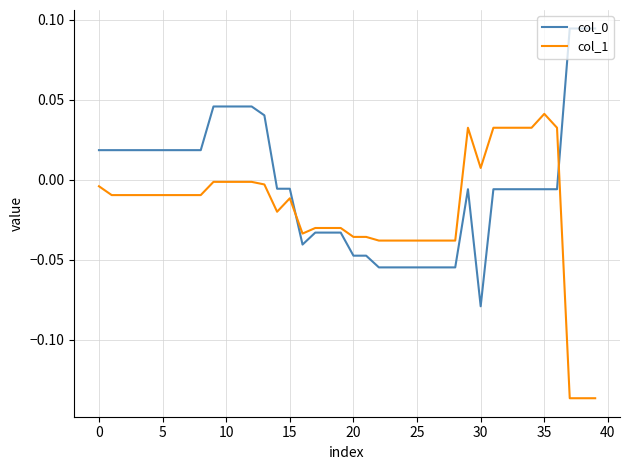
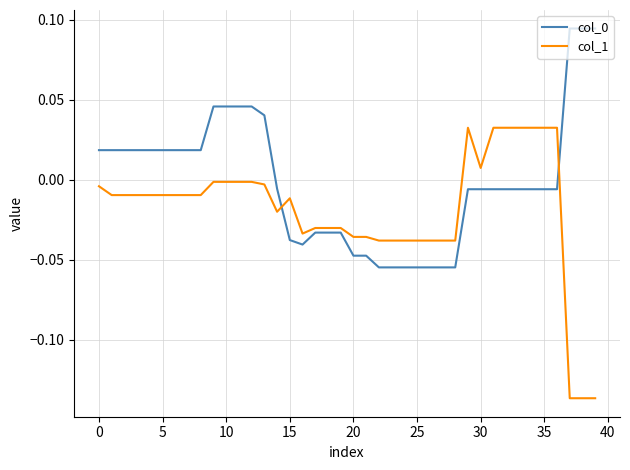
col_0, 15: -0.006 -> -0.038
col_0, 30: -0.079 -> -0.006
col_1, 35: 0.041 -> 0.033
